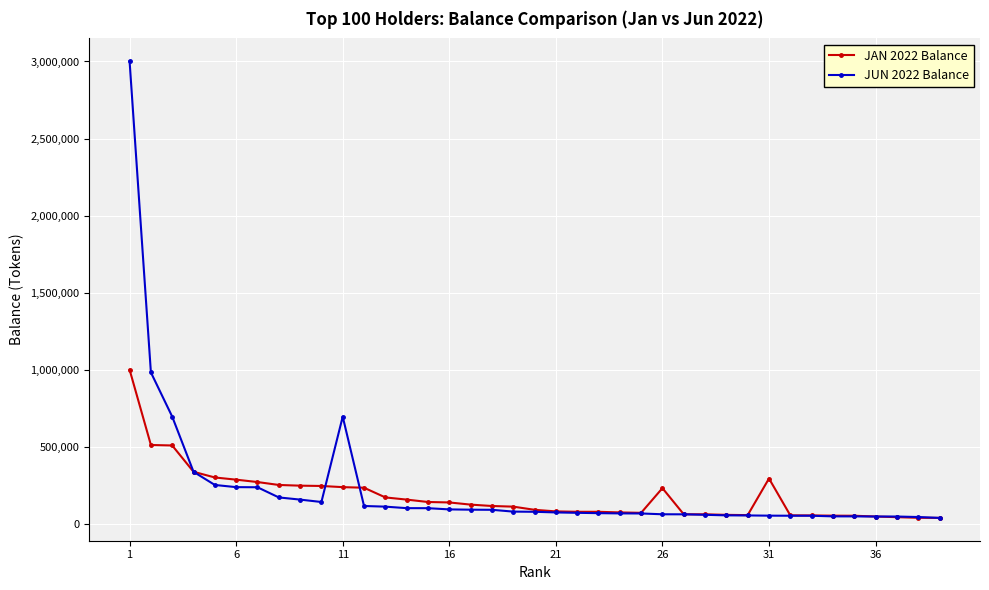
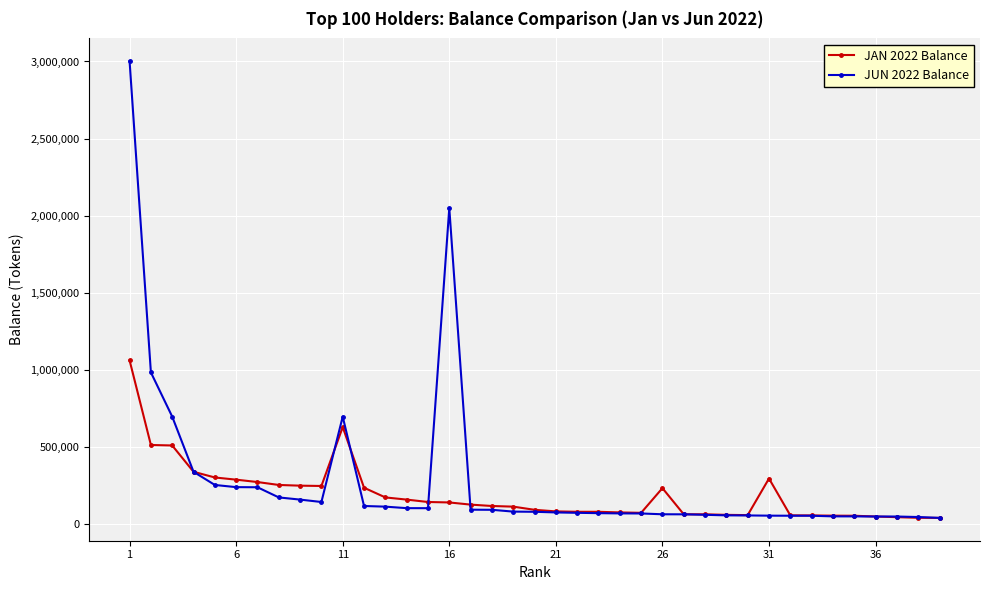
JAN 2022 Balance, 1: 1,000,000 -> 1,060,000
JAN 2022 Balance, 11: 240,000 -> 630,000
JUN 2022 Balance, 16: 100,000 -> 2,050,000
